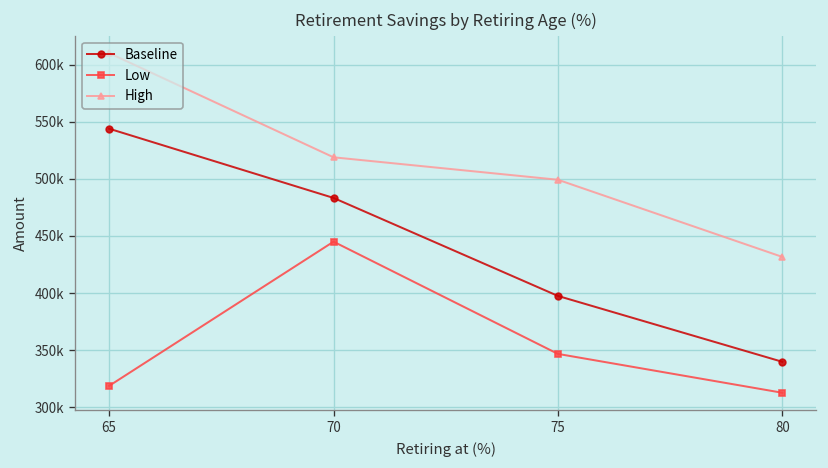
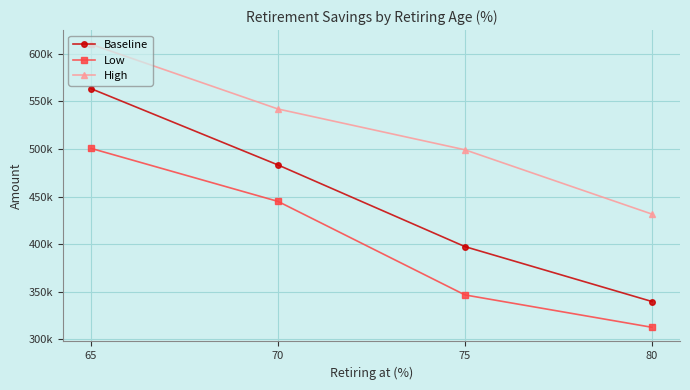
Baseline, 65: 540000 -> 560000
Low, 65: 320000 -> 500000
High, 70: 520000 -> 540000
